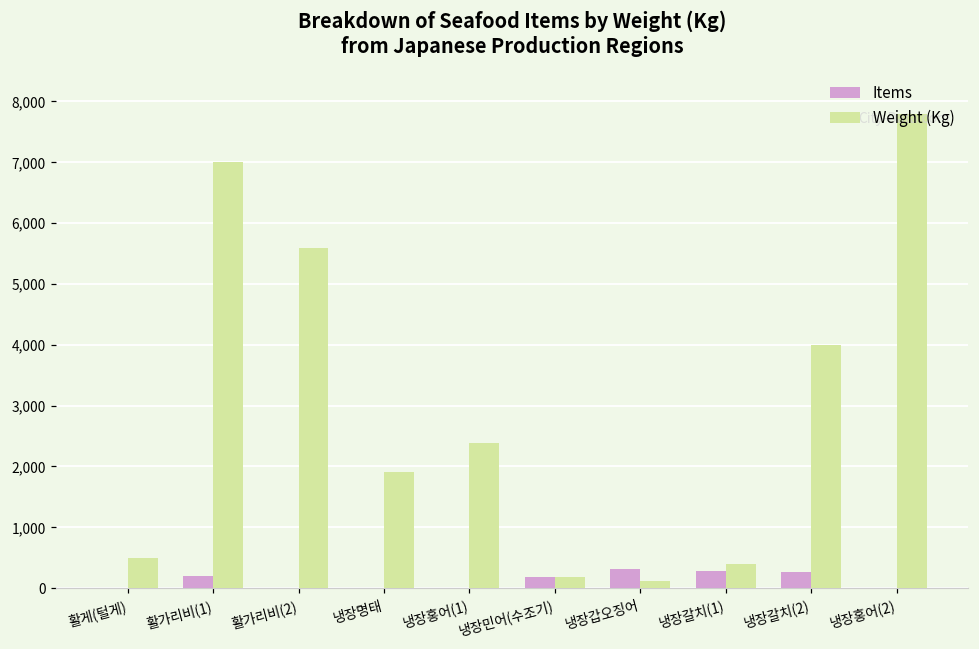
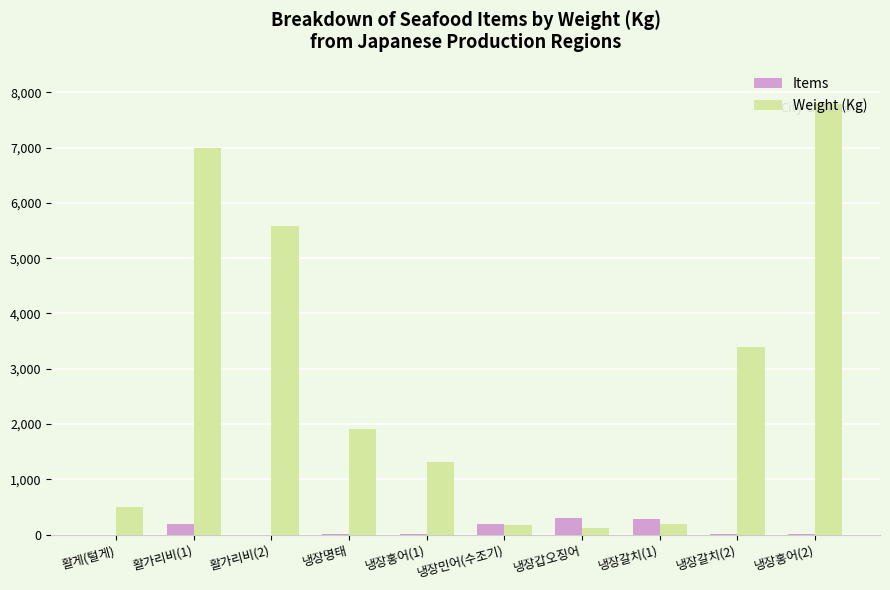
Weight (Kg), 냉장홍어(1): 2,400 -> 1,300
Weight (Kg), 냉장갈치(1): 400 -> 200
Items, 냉장갈치(2): 300 -> 0
Weight (Kg), 냉장갈치(2): 4,000 -> 3,400
